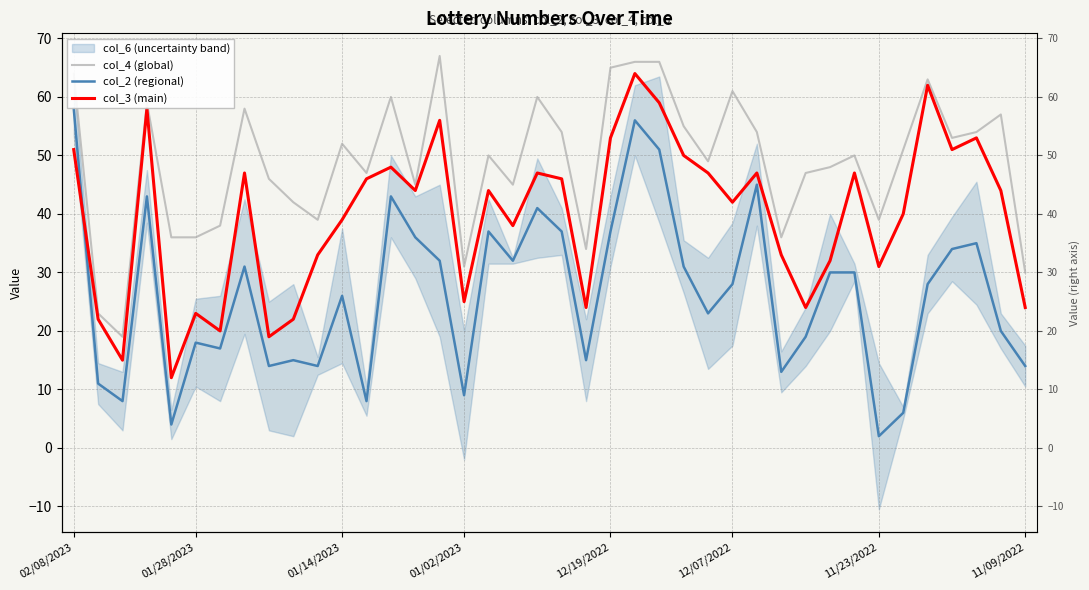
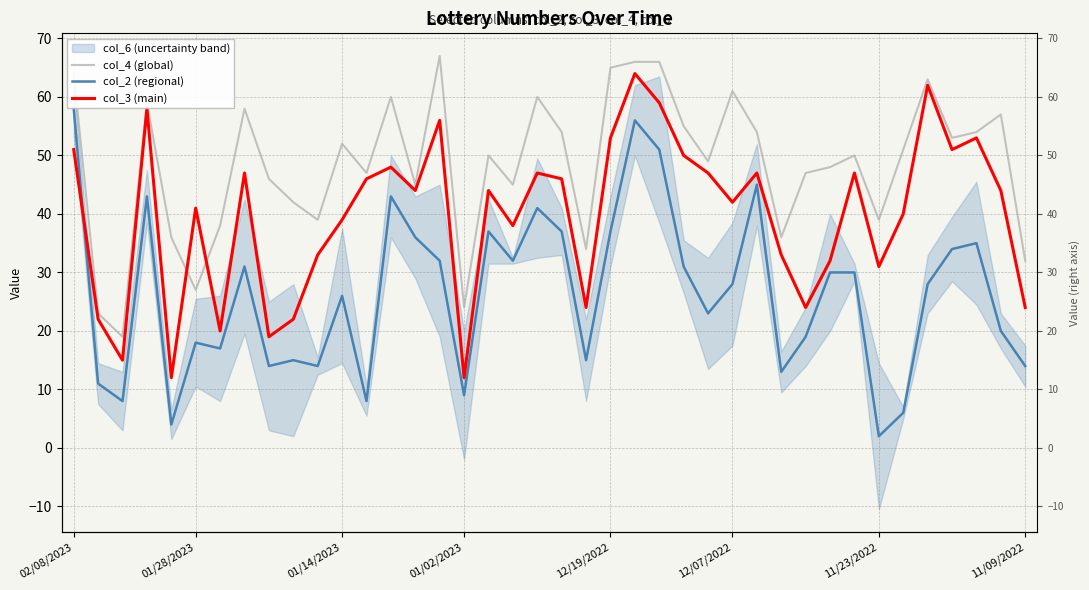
col_4 (global), 01/28/2023: 36 -> 27
col_3 (main), 01/28/2023: 23 -> 41
col_4 (global), 01/02/2023: 31 -> 24
col_3 (main), 01/02/2023: 25 -> 12
col_4 (global), 11/09/2022: 30 -> 32
